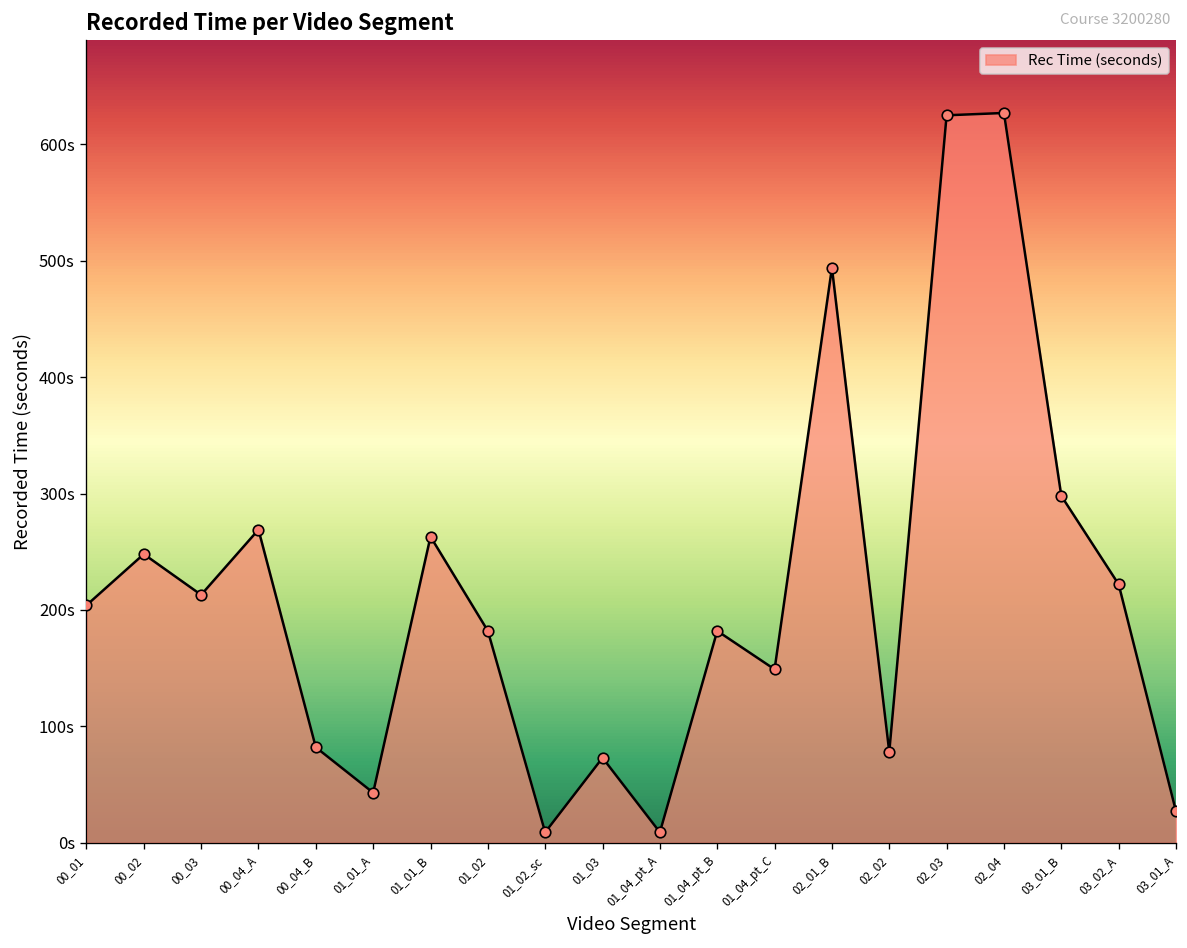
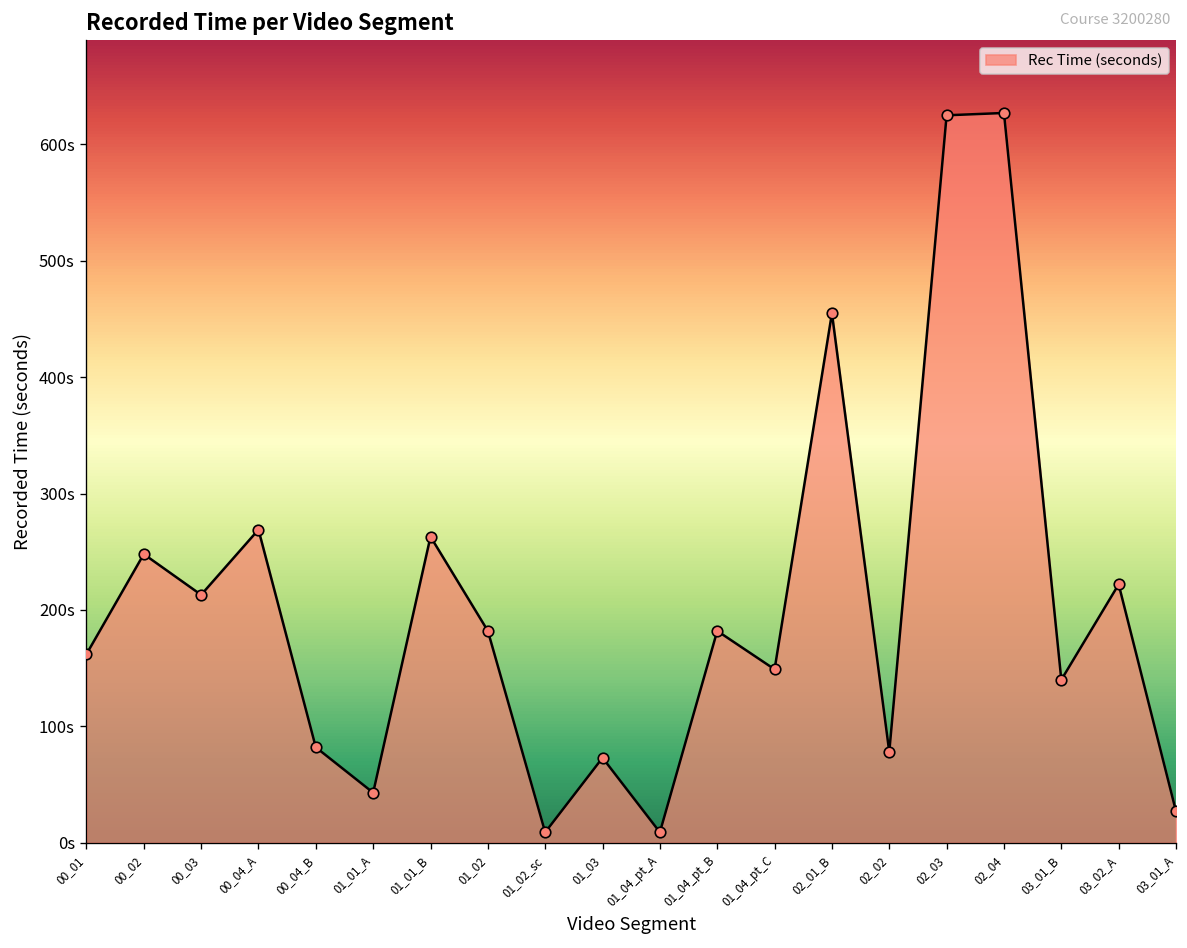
00_01: 200s -> 160s
02_01_B: 490s -> 460s
03_01_B: 300s -> 140s
